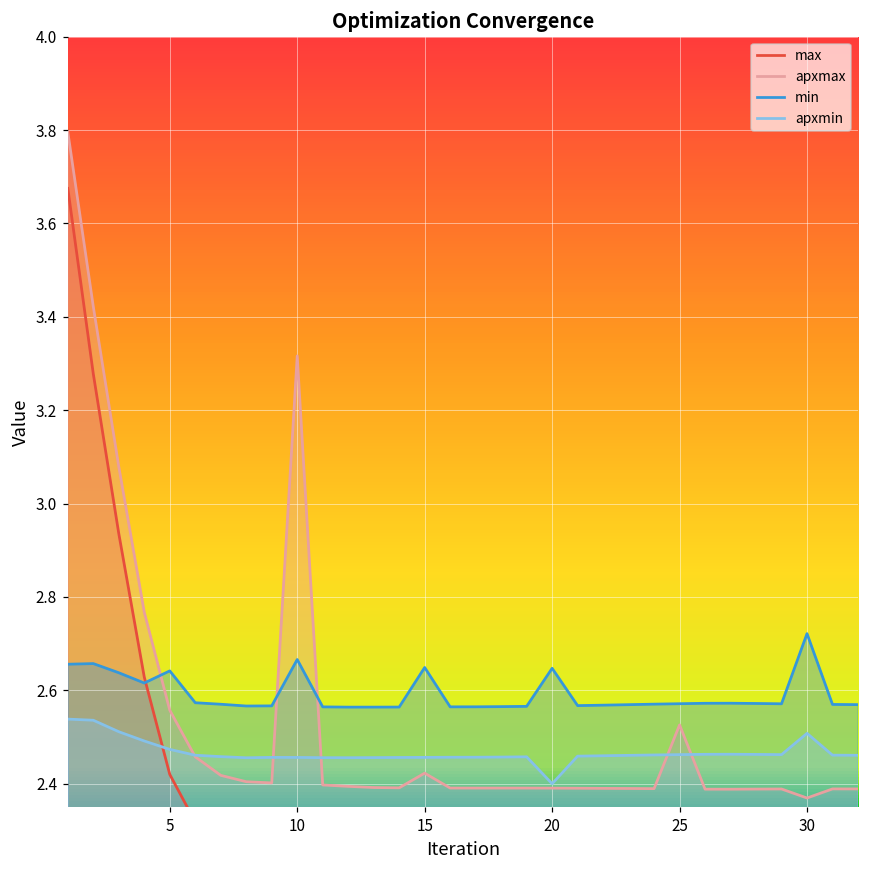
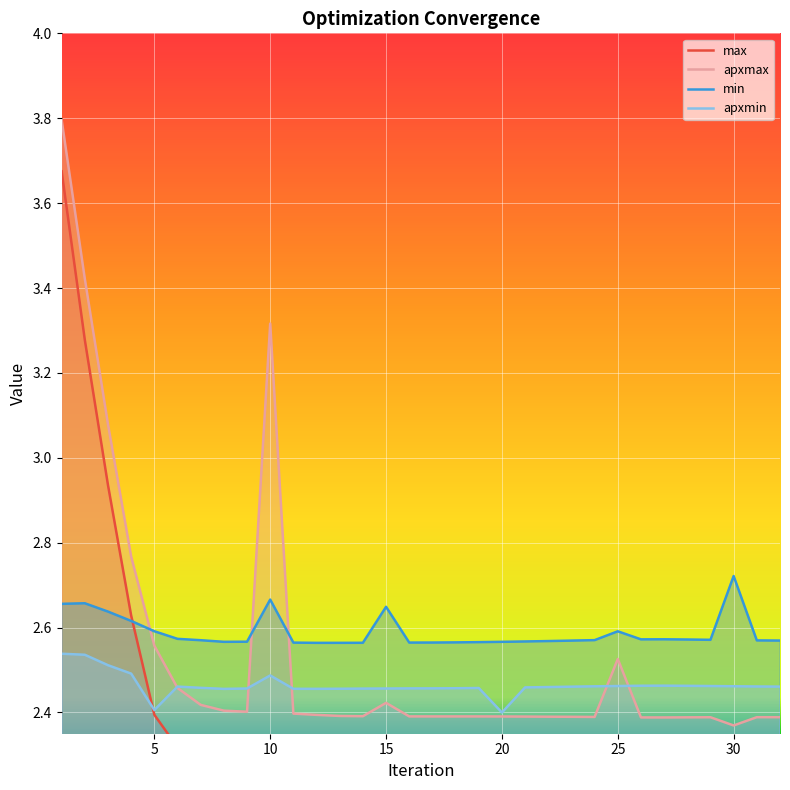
max, 5: 2.42 -> 2.39
min, 5: 2.64 -> 2.59
apxmin, 5: 2.47 -> 2.41
apxmin, 10: 2.46 -> 2.49
min, 20: 2.65 -> 2.57
min, 25: 2.57 -> 2.59
apxmin, 30: 2.51 -> 2.46
